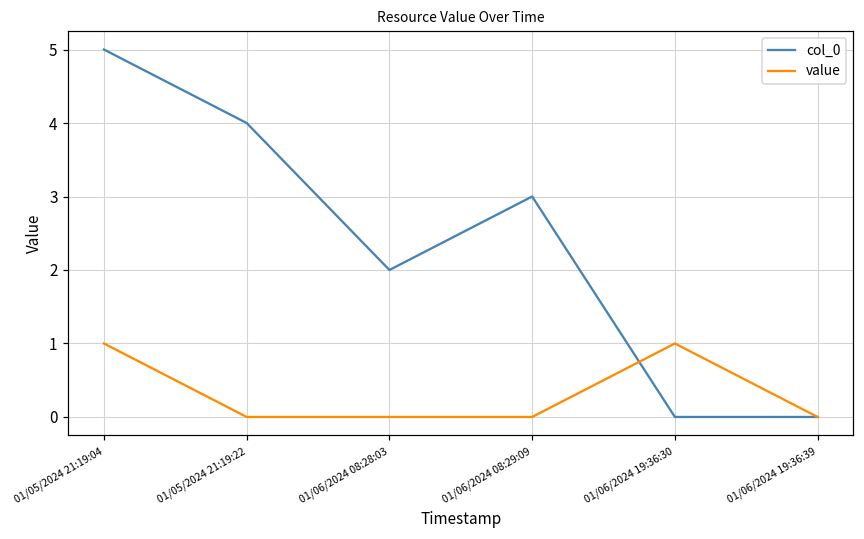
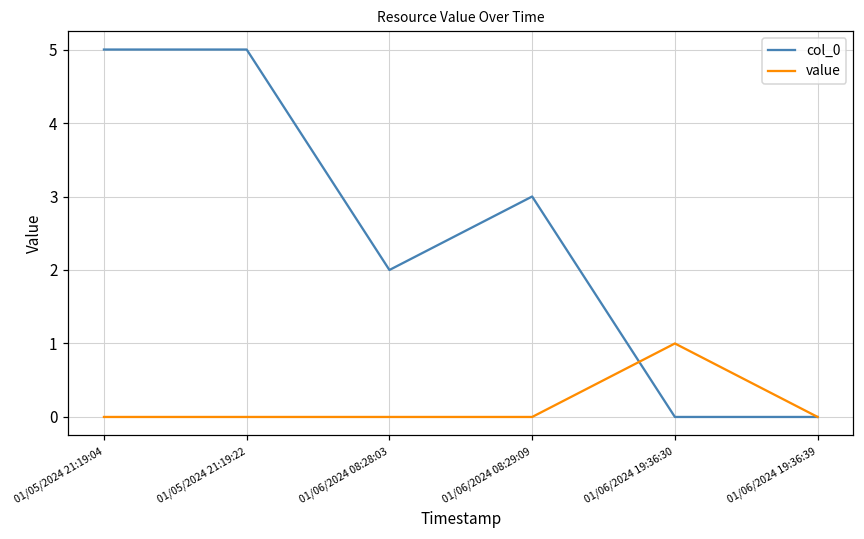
value, 01/05/2024 21:19:04: 1 -> 0
col_0, 01/05/2024 21:19:22: 4 -> 5
